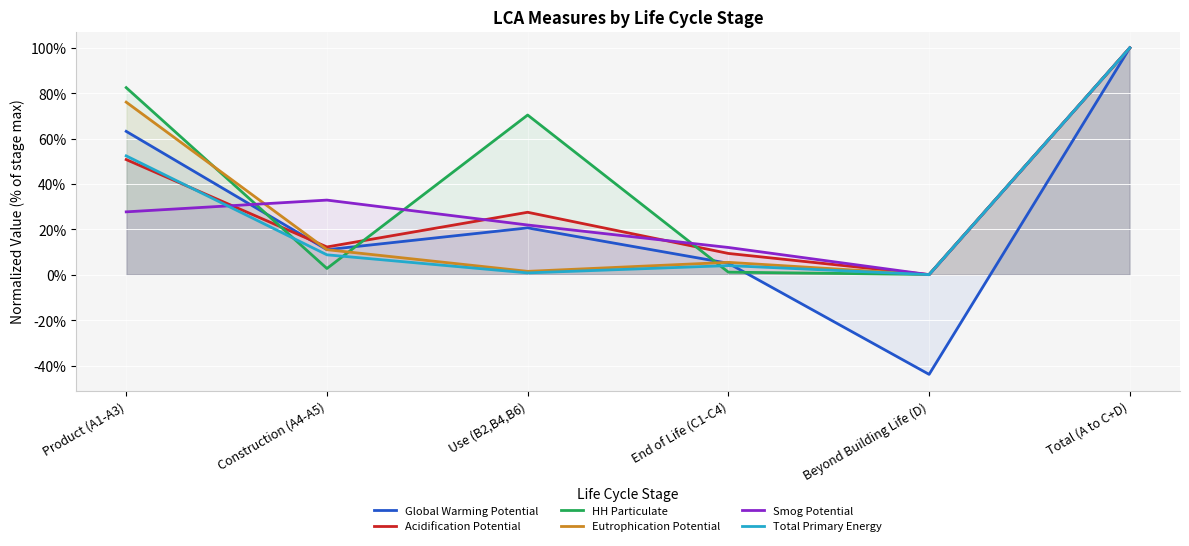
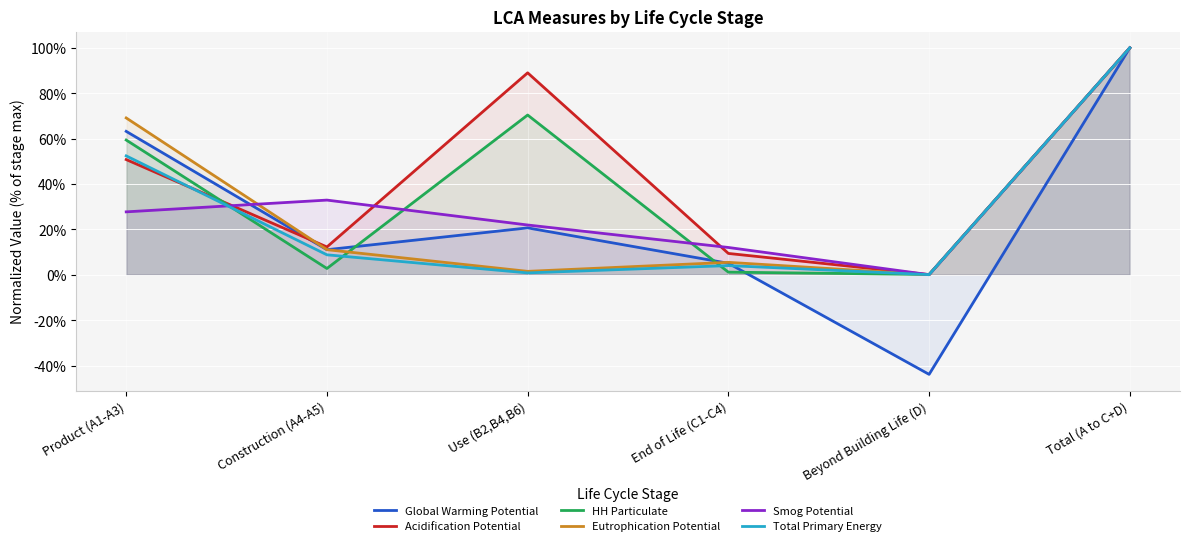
HH Particulate, Product (A1-A3): 82% -> 59%
Eutrophication Potential, Product (A1-A3): 76% -> 69%
Acidification Potential, Use (B2,B4,B6): 28% -> 89%
